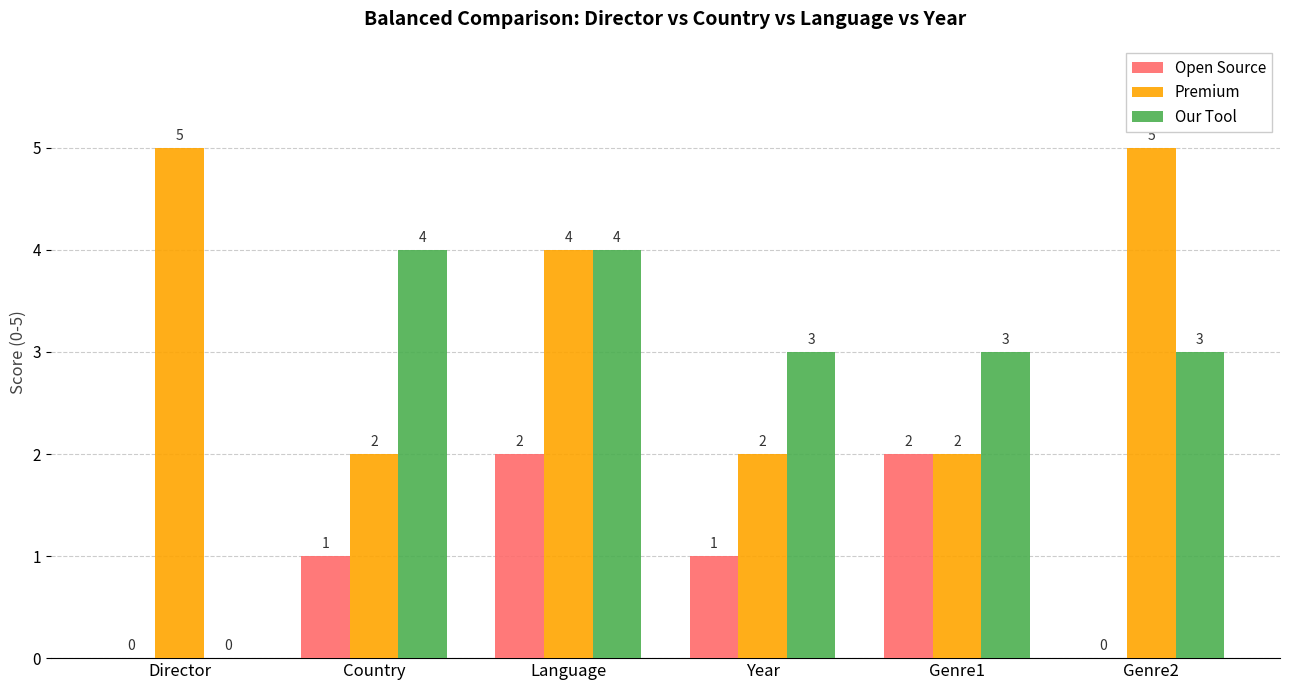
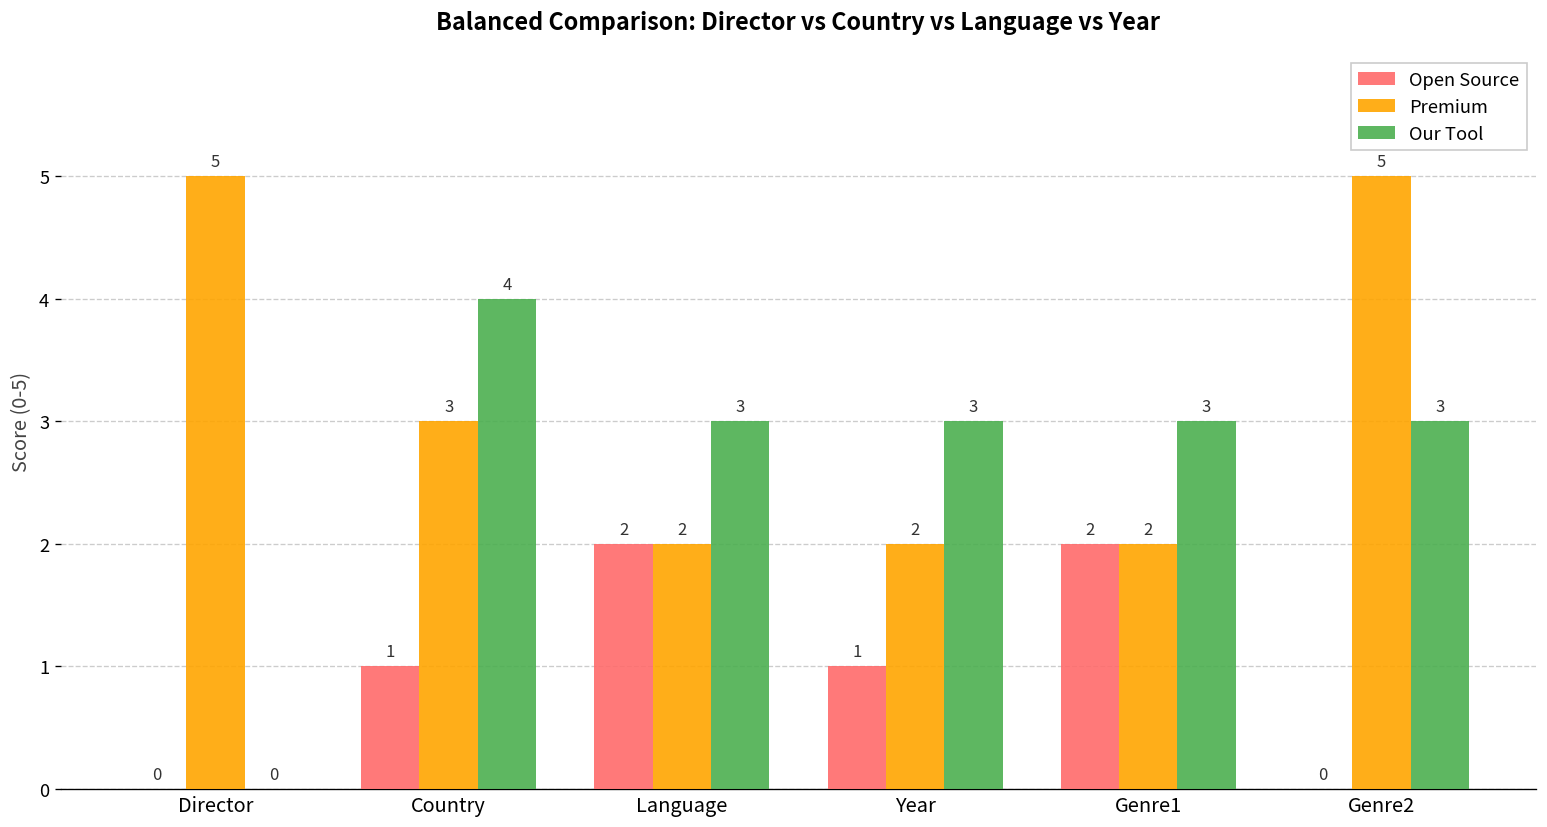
Premium, Country: 2 -> 3
Premium, Language: 4 -> 2
Our Tool, Language: 4 -> 3
